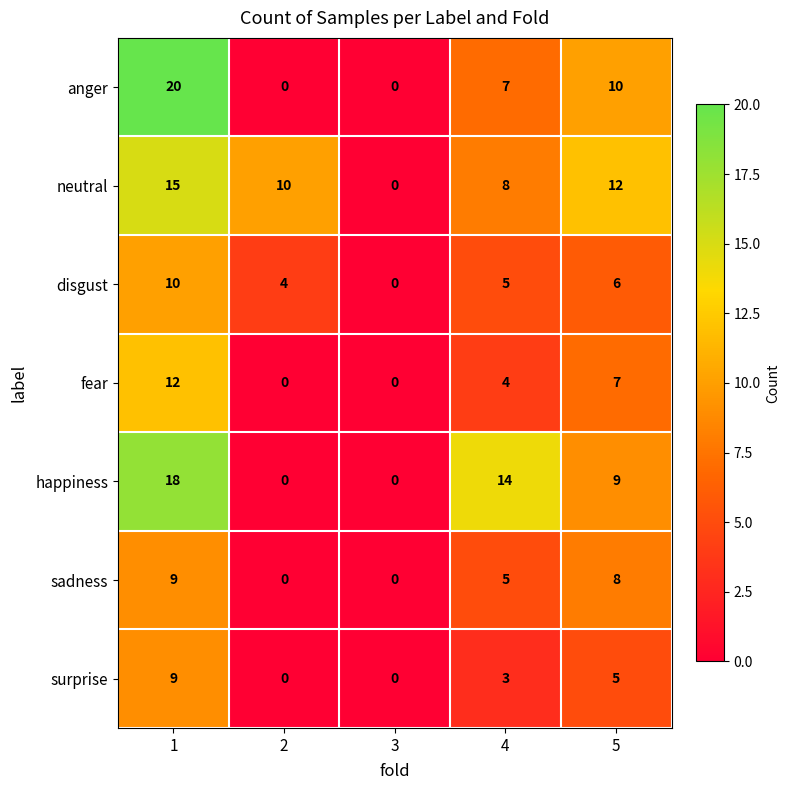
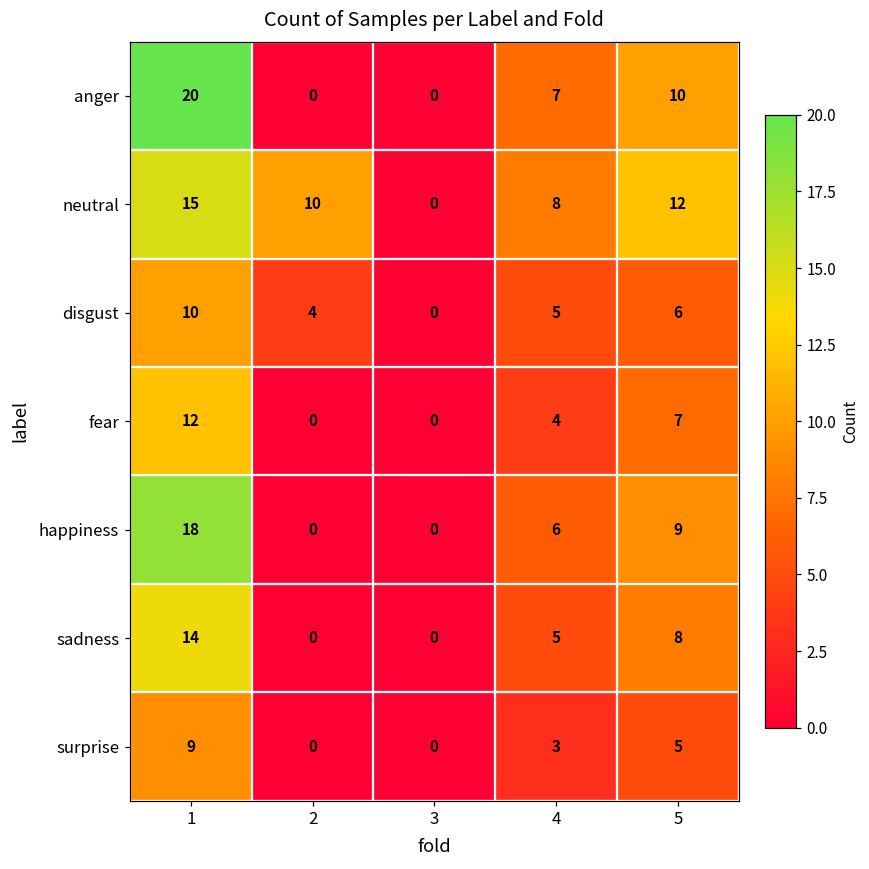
happiness, 4: 14 -> 6
sadness, 1: 9 -> 14
